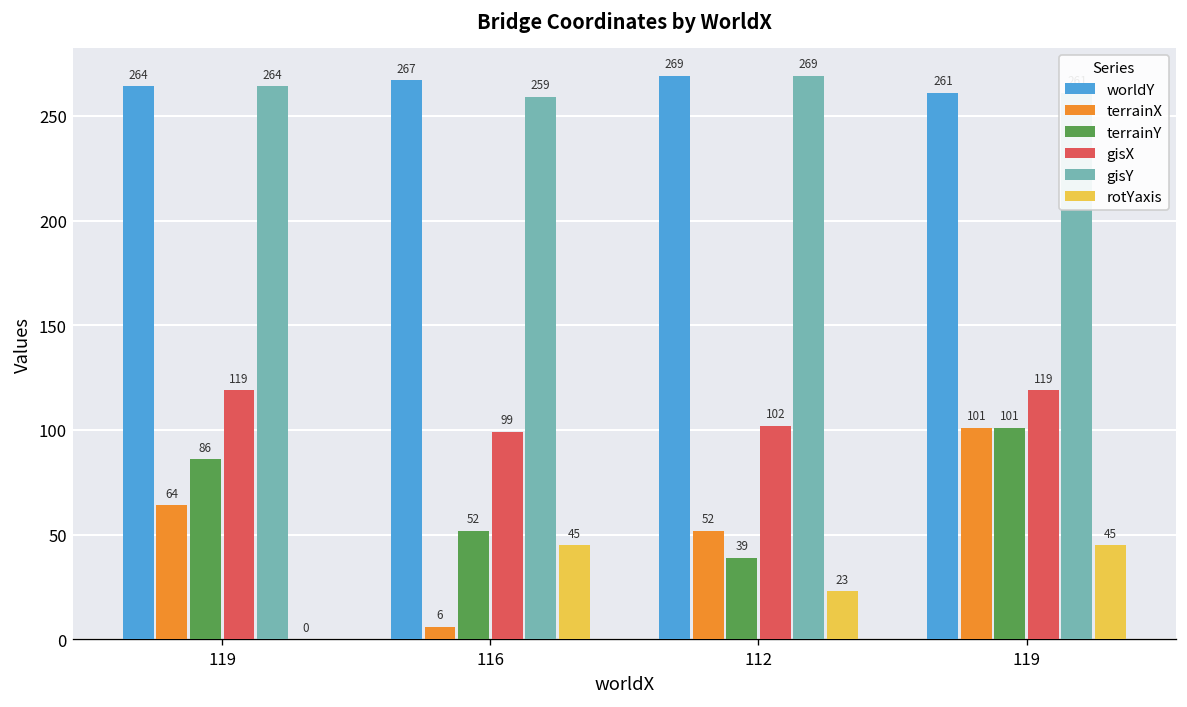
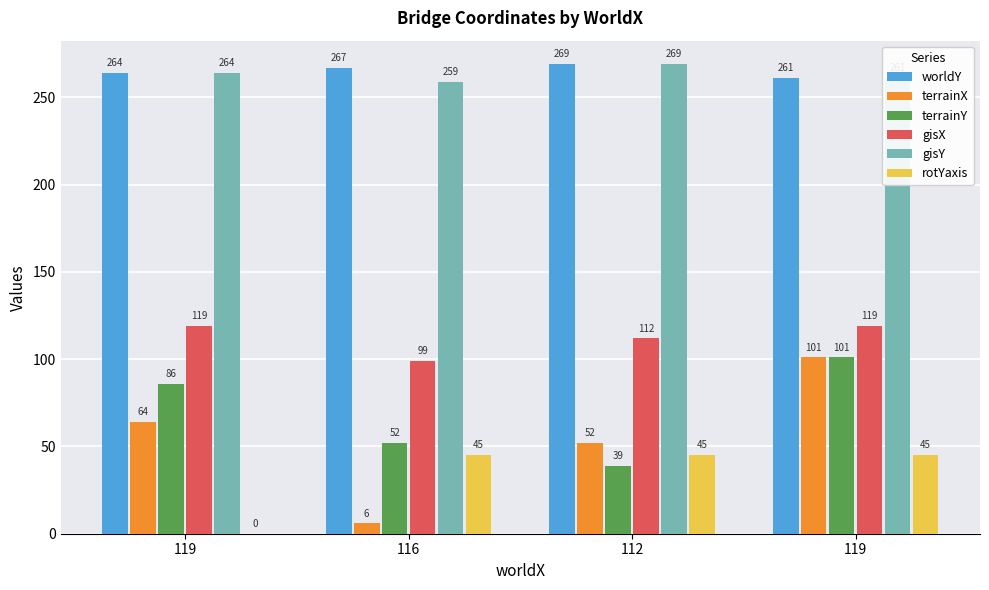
gisX, 112: 102 -> 112
rotYaxis, 112: 23 -> 45
